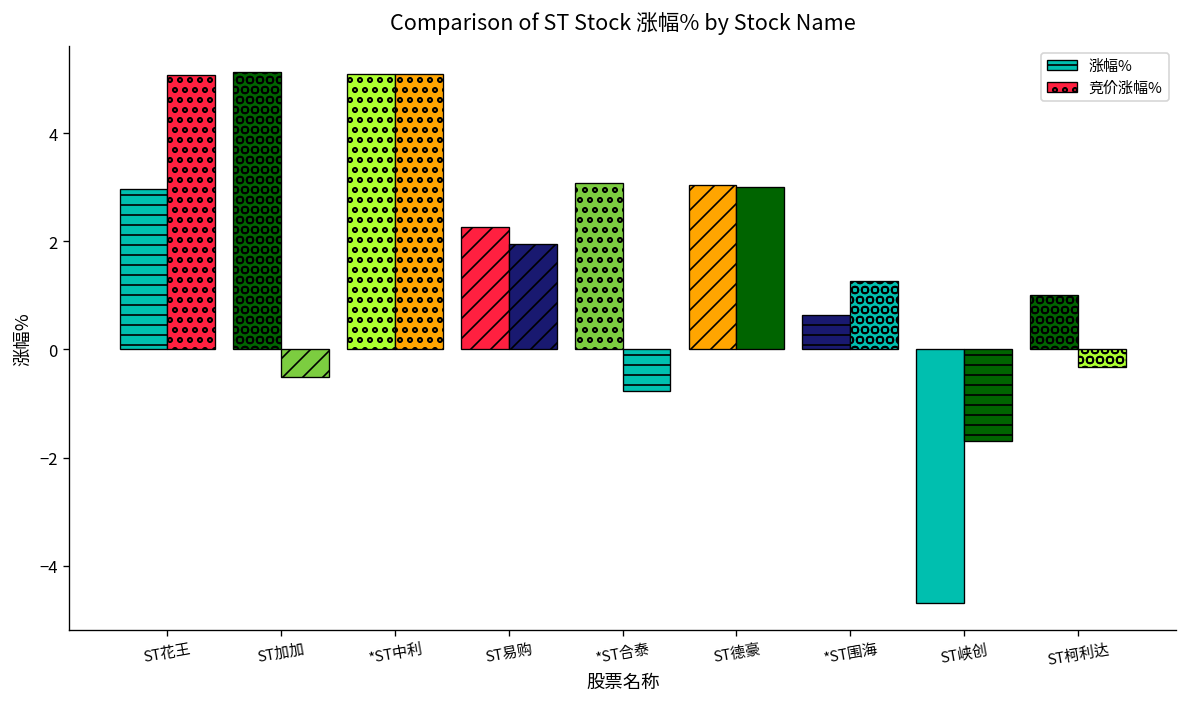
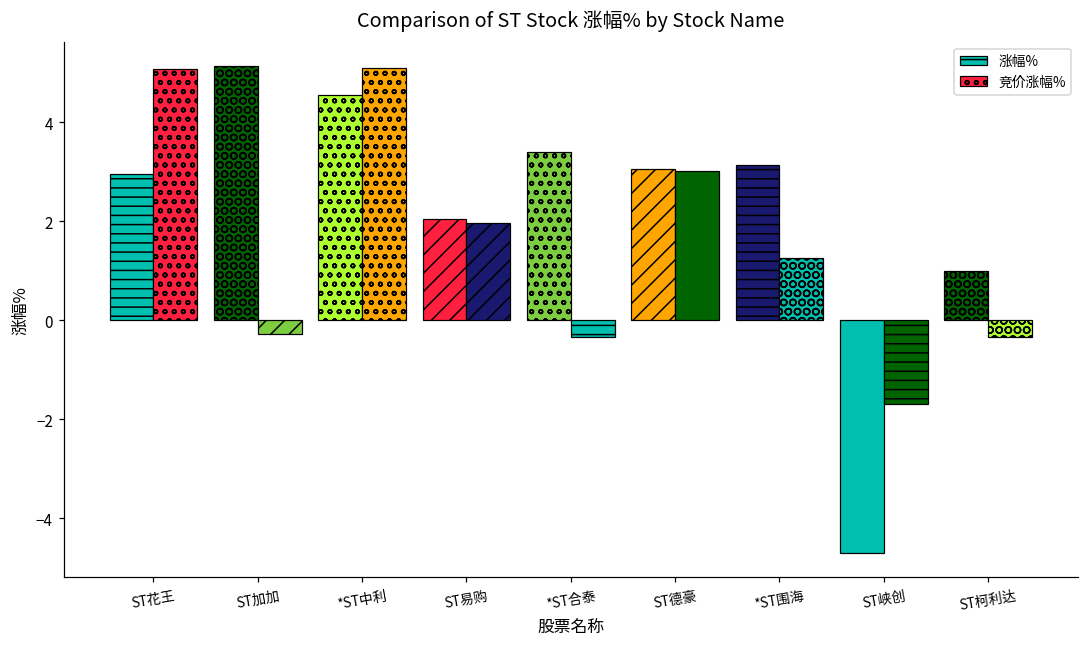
竞价涨幅%, ST加加: -0.5 -> -0.3
涨幅%, *ST中利: 5.1 -> 4.5
涨幅%, ST易购: 2.3 -> 2.1
涨幅%, *ST合泰: 3.1 -> 3.4
竞价涨幅%, *ST合泰: -0.8 -> -0.3
涨幅%, *ST围海: 0.6 -> 3.1
